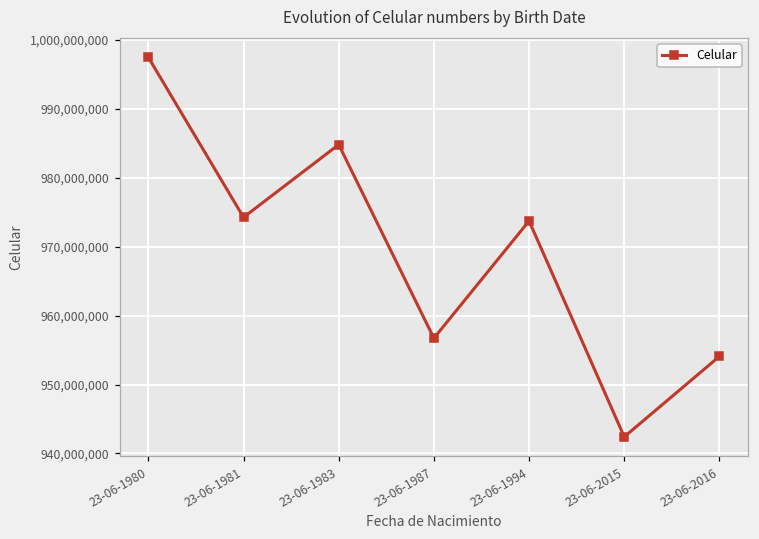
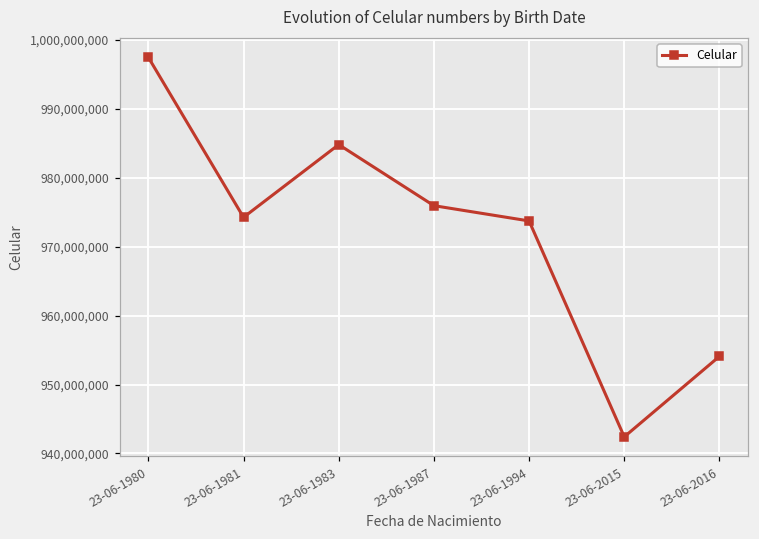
23-06-1987: 957,000,000 -> 976,000,000
